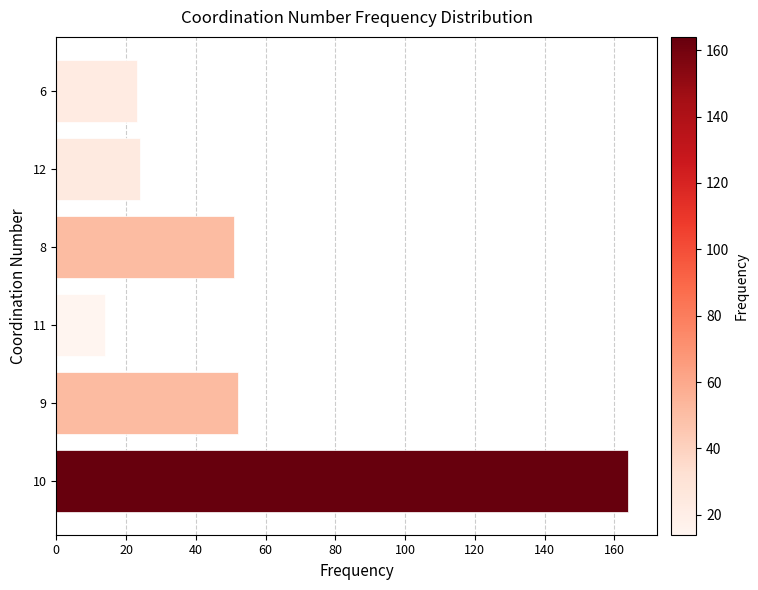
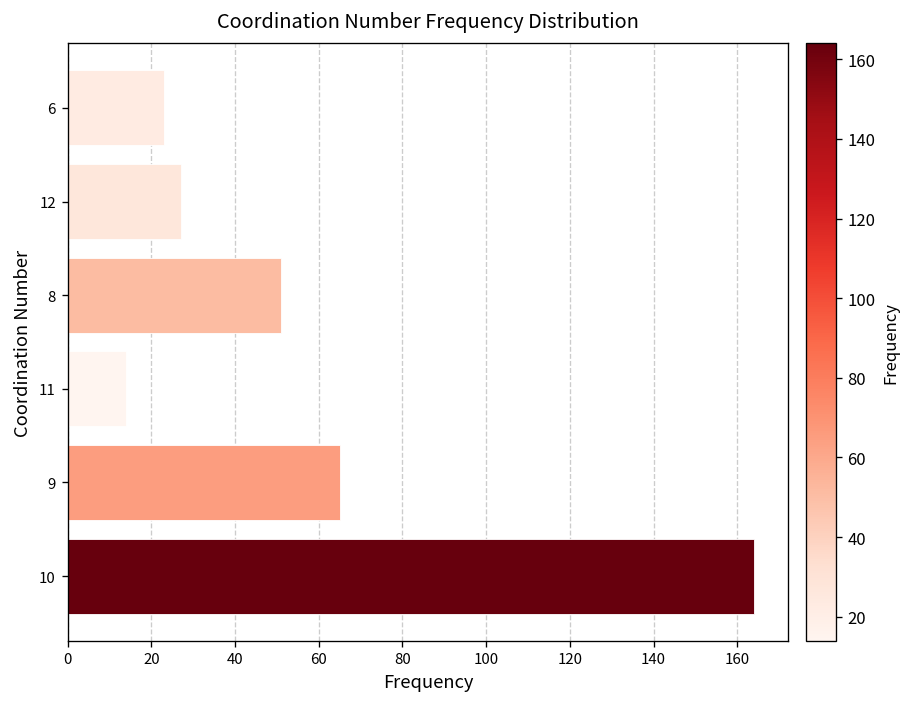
12: 24 -> 27
9: 52 -> 65
